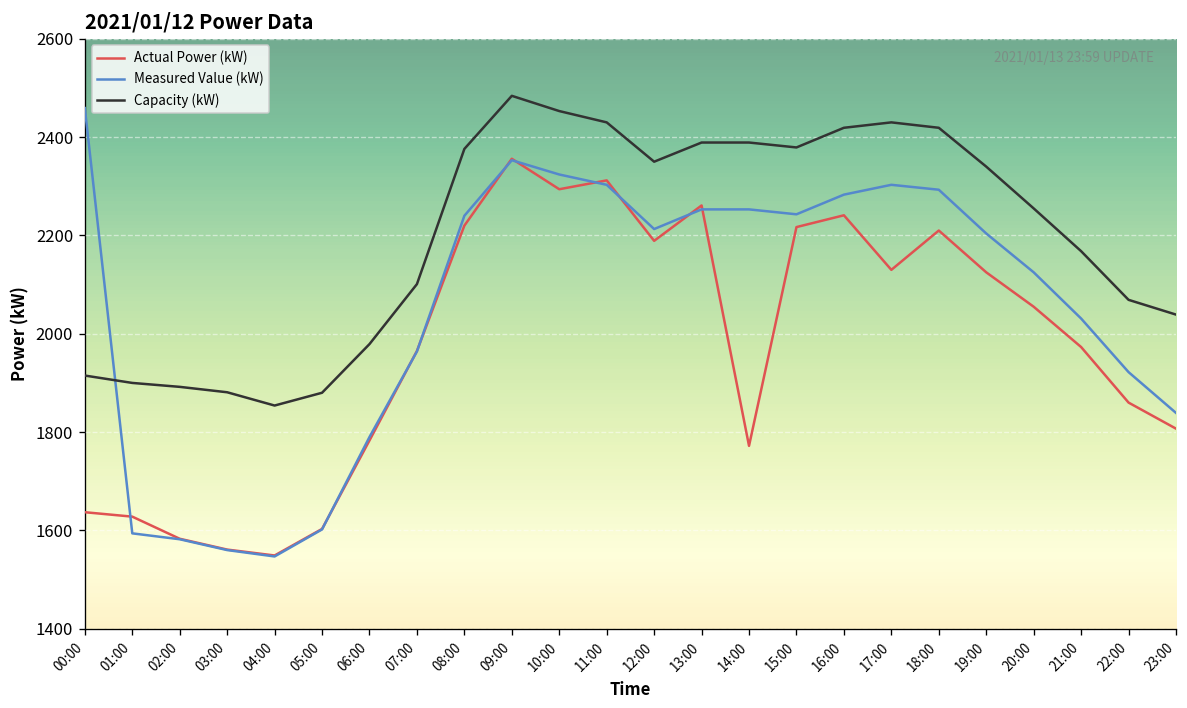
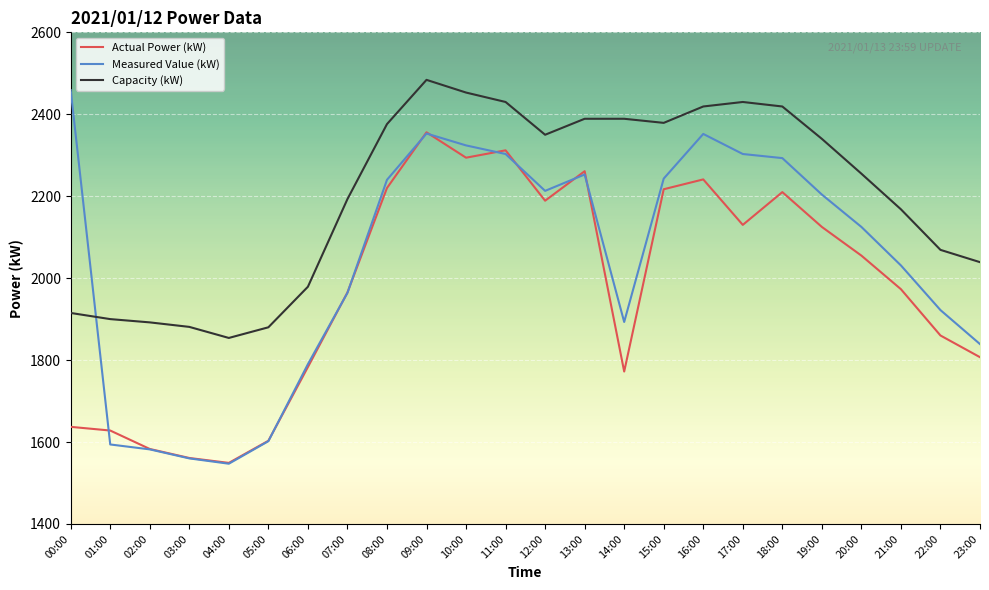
Capacity (kW), 07:00: 2100 -> 2190
Measured Value (kW), 14:00: 2250 -> 1890
Measured Value (kW), 16:00: 2280 -> 2350
